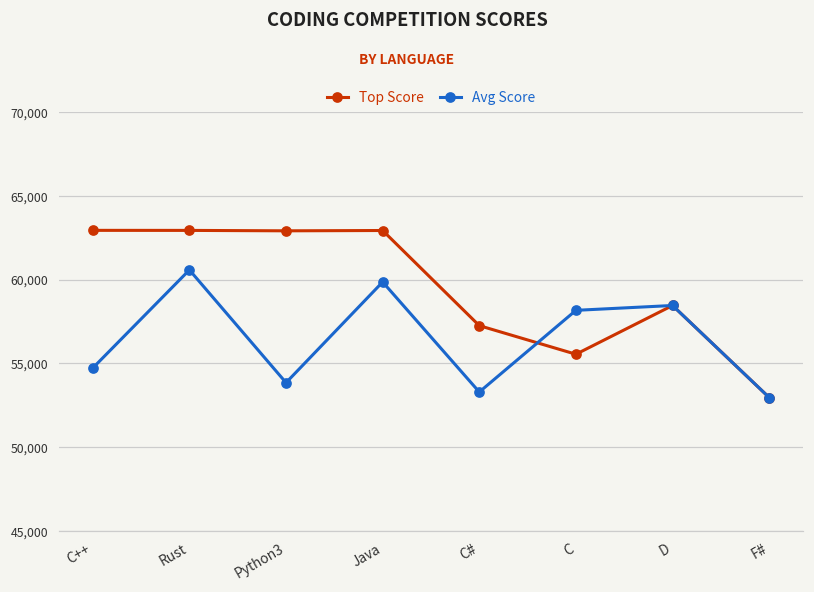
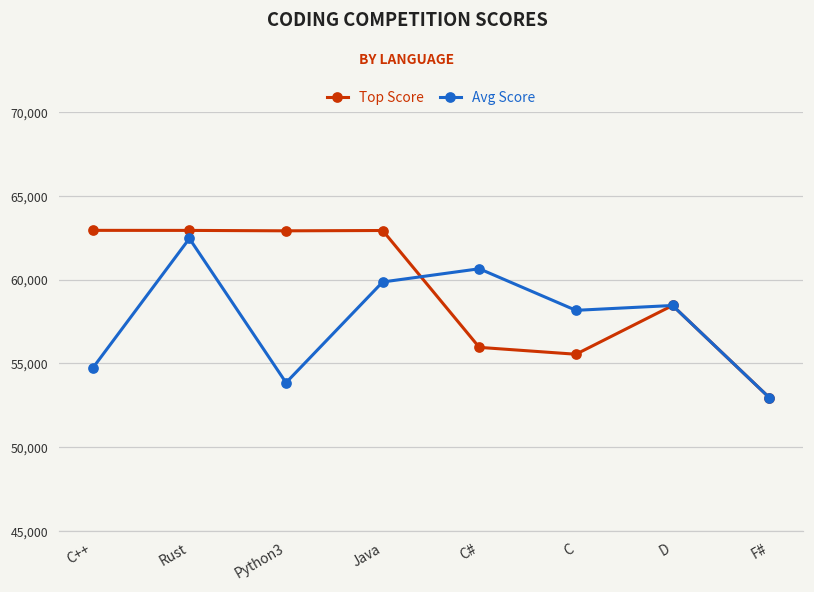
Avg Score, Rust: 60,600 -> 62,500
Top Score, C#: 57,300 -> 56,000
Avg Score, C#: 53,300 -> 60,600
